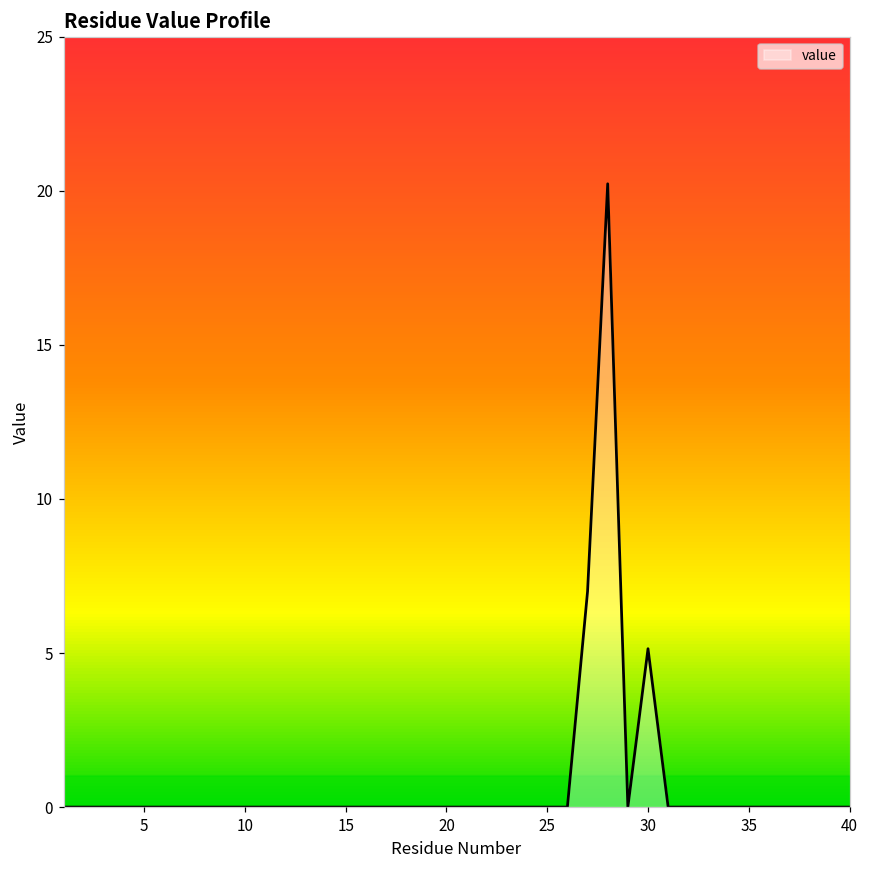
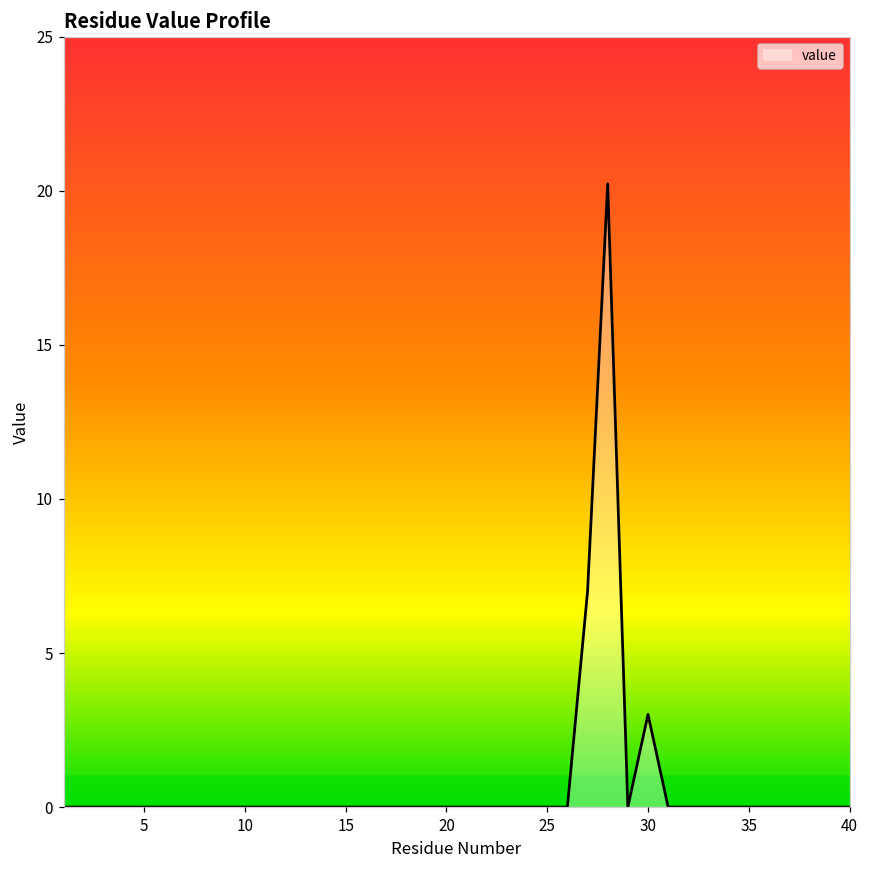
30: 5.1 -> 3.0
